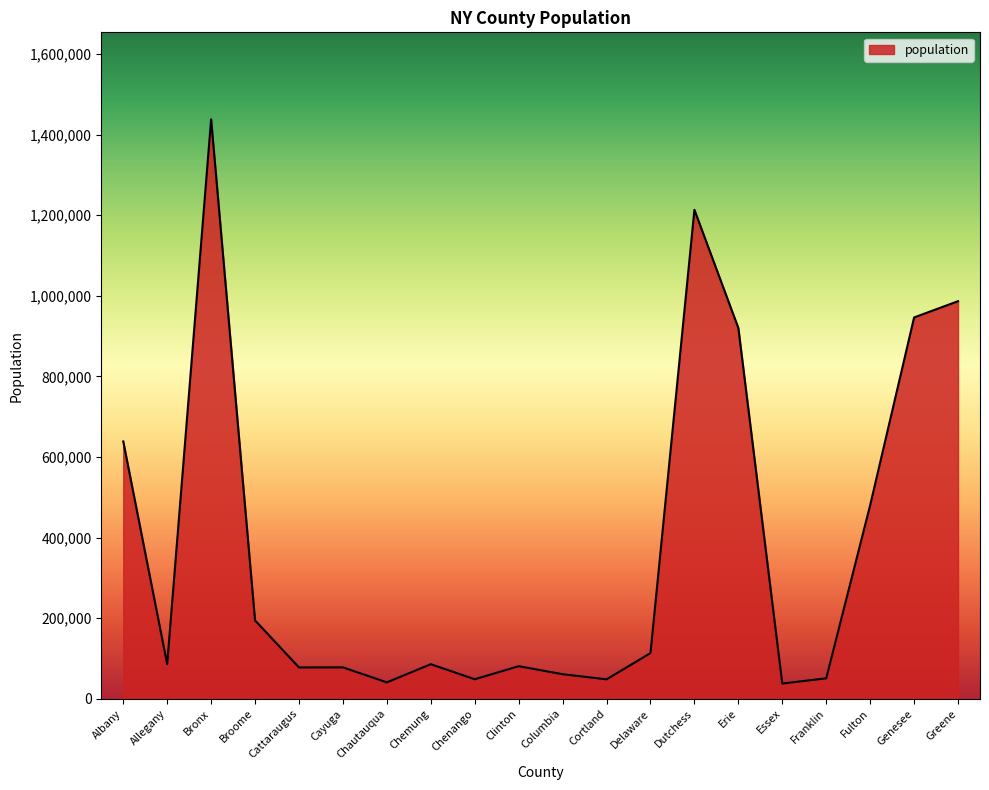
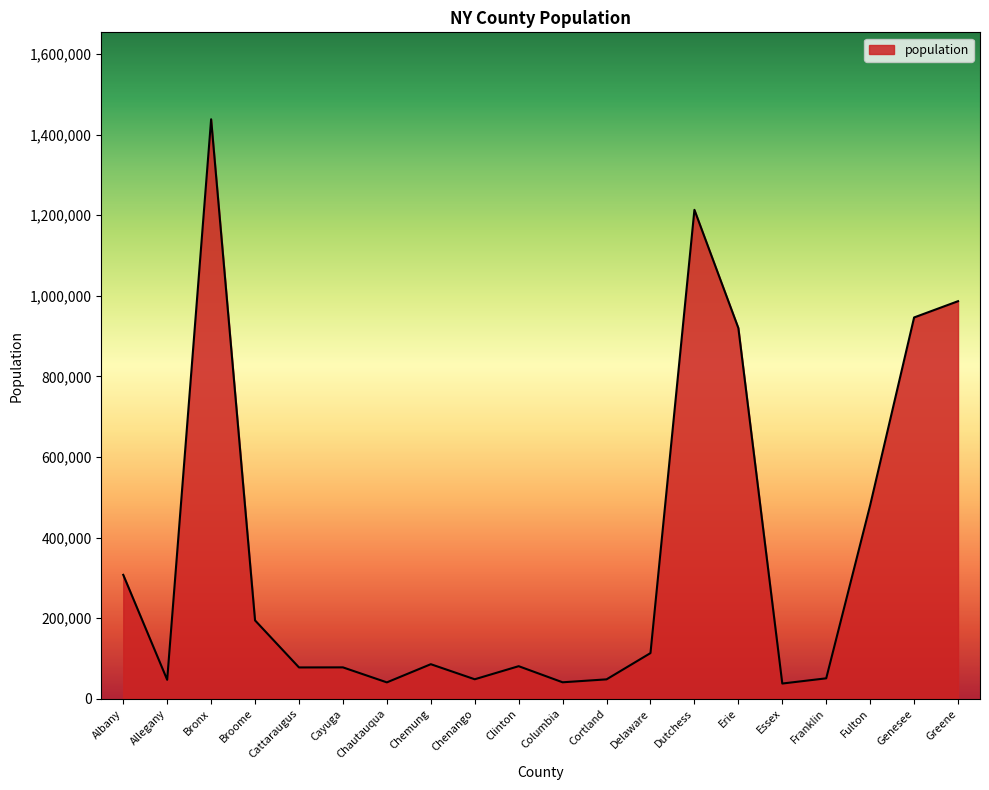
Albany: 640,000 -> 310,000
Allegany: 90,000 -> 50,000
Columbia: 60,000 -> 40,000
